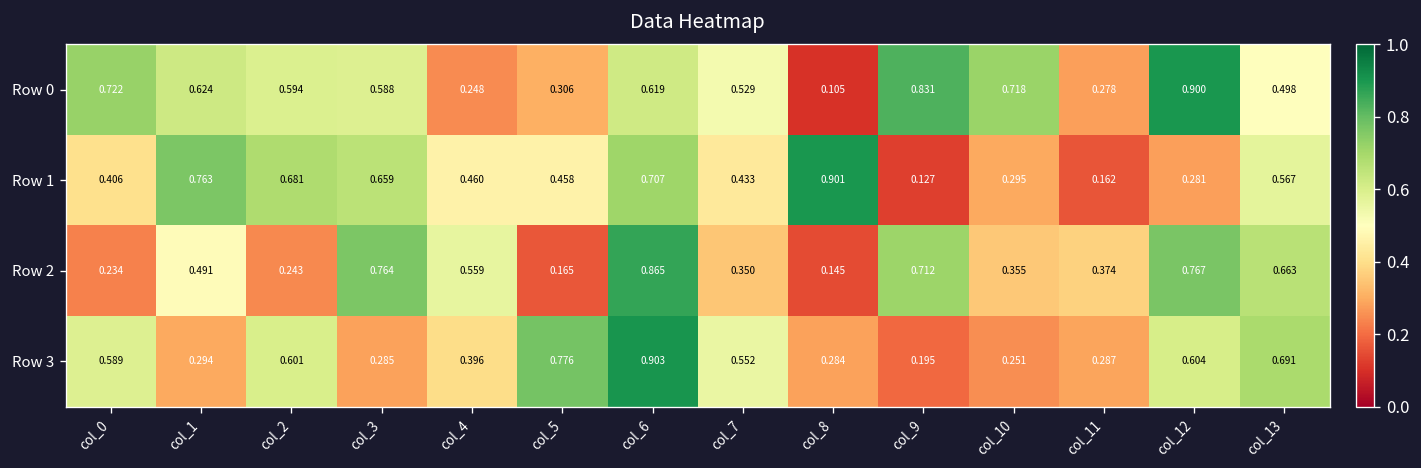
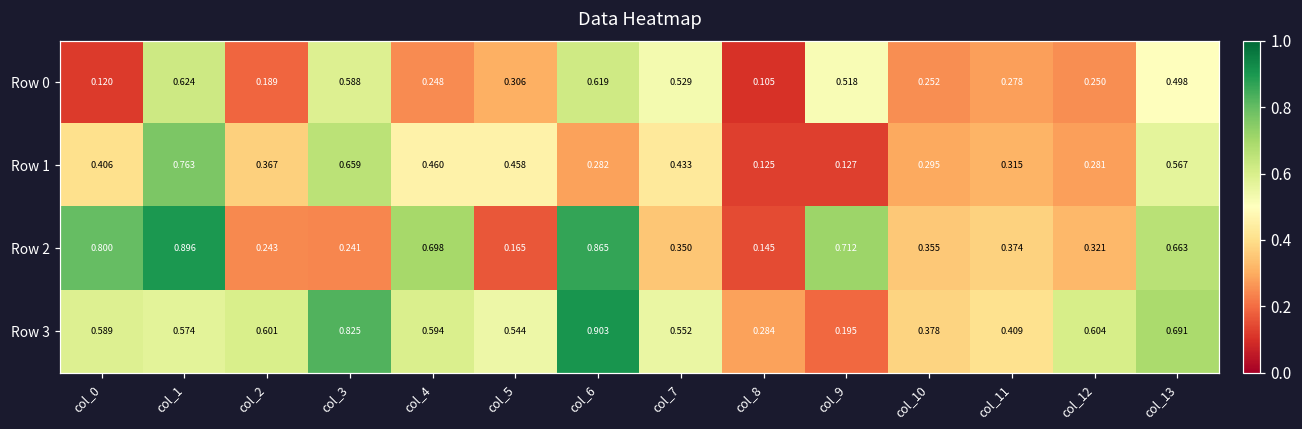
Row 0, col_0: 0.722 -> 0.120
Row 0, col_2: 0.594 -> 0.189
Row 0, col_9: 0.831 -> 0.518
Row 0, col_10: 0.718 -> 0.252
Row 0, col_12: 0.900 -> 0.250
Row 1, col_2: 0.681 -> 0.367
Row 1, col_6: 0.707 -> 0.282
Row 1, col_8: 0.901 -> 0.125
Row 1, col_11: 0.162 -> 0.315
Row 2, col_0: 0.234 -> 0.800
Row 2, col_1: 0.491 -> 0.896
Row 2, col_3: 0.764 -> 0.241
Row 2, col_4: 0.559 -> 0.698
Row 2, col_12: 0.767 -> 0.321
Row 3, col_1: 0.294 -> 0.574
Row 3, col_3: 0.285 -> 0.825
Row 3, col_4: 0.396 -> 0.594
Row 3, col_5: 0.776 -> 0.544
Row 3, col_10: 0.251 -> 0.378
Row 3, col_11: 0.287 -> 0.409
